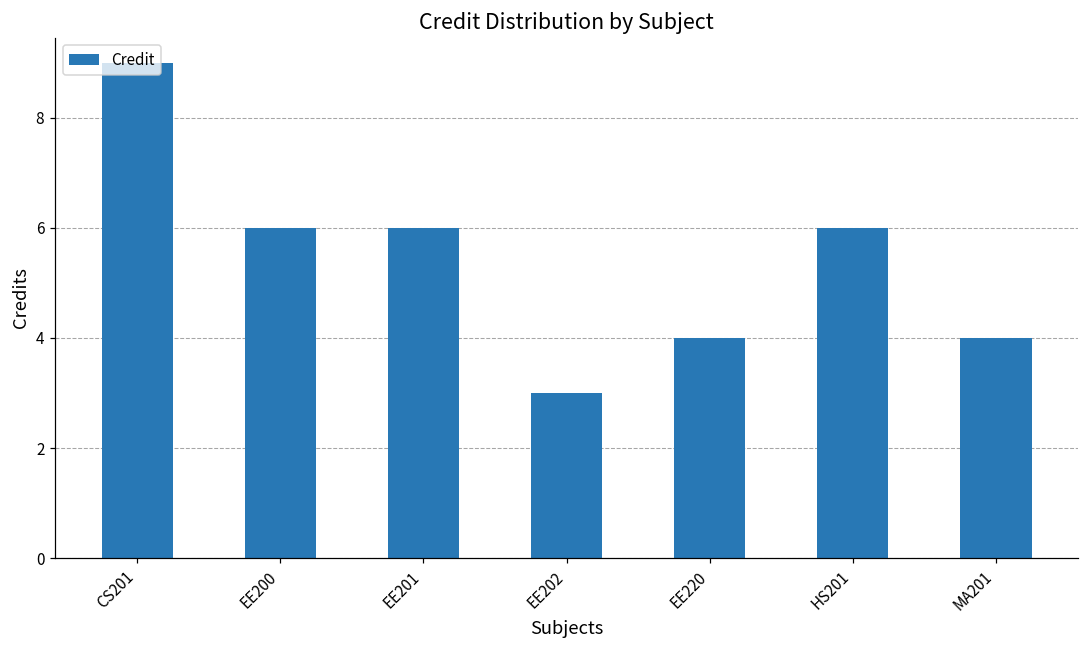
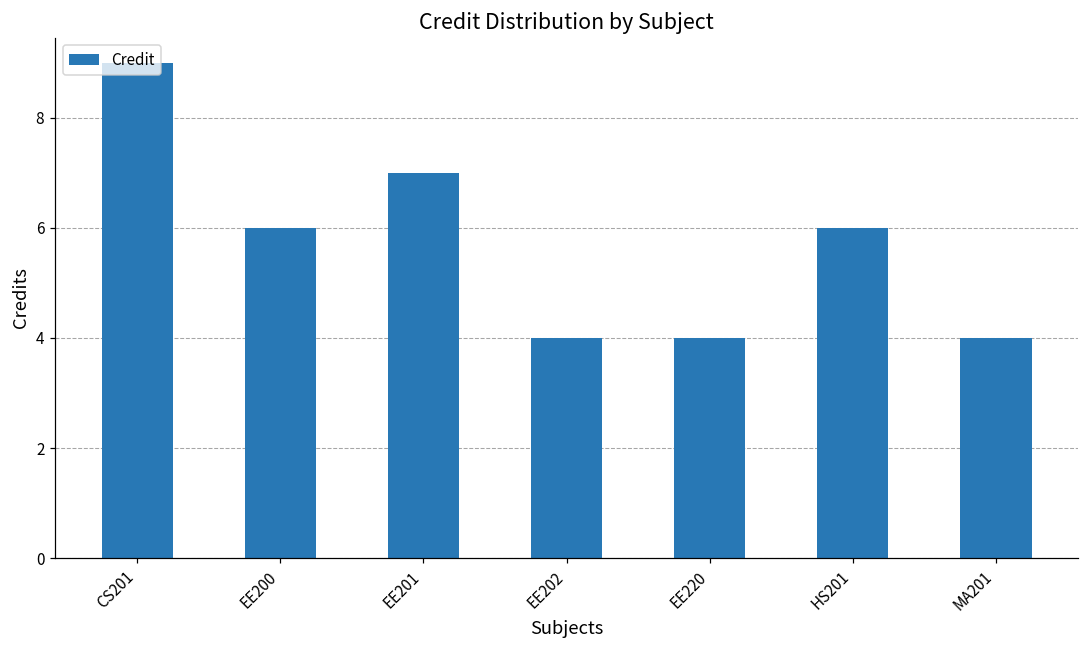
EE201: 6 -> 7
EE202: 3 -> 4
